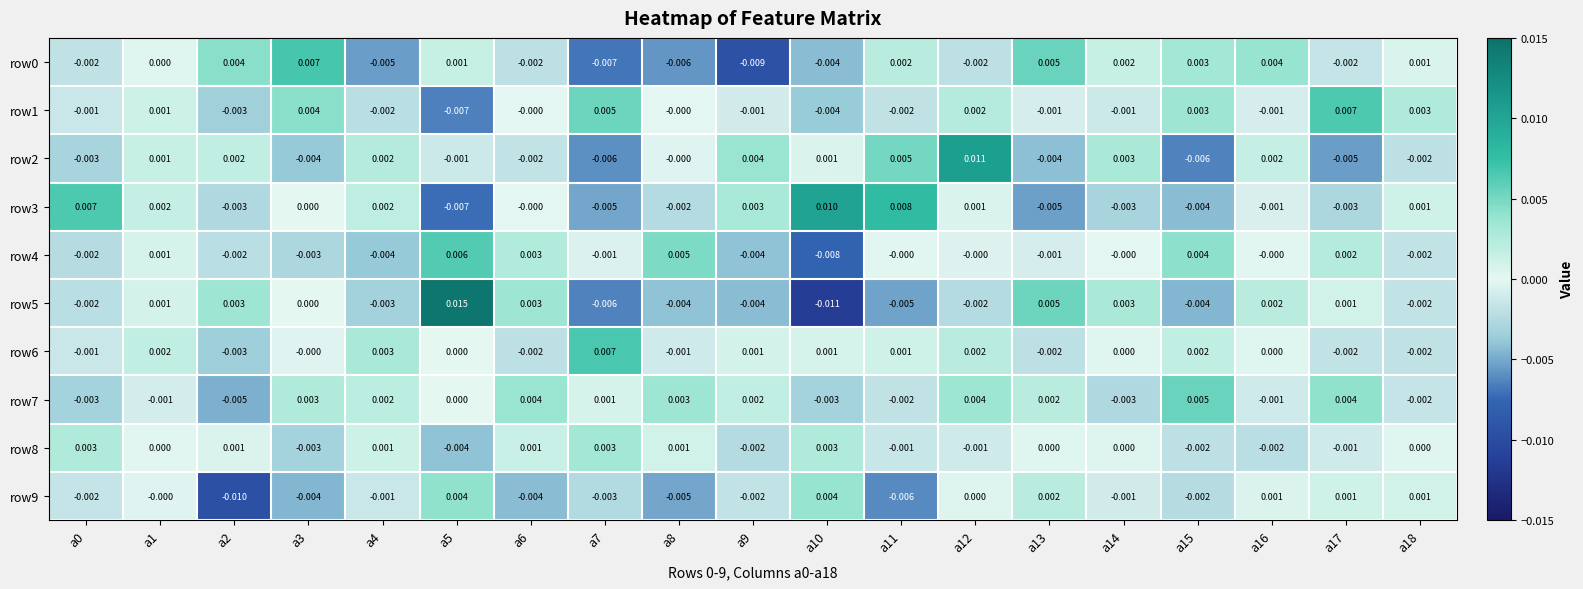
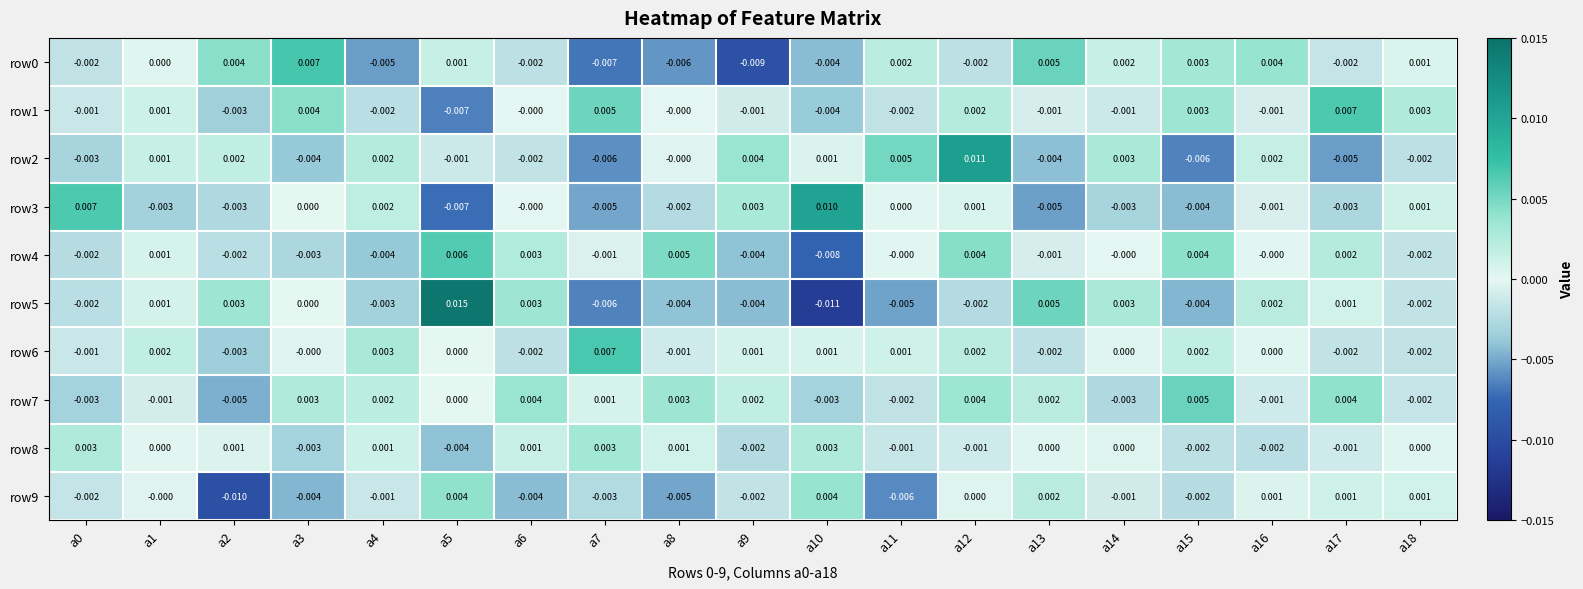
row3, a1: 0.002 -> -0.003
row3, a11: 0.008 -> 0.000
row4, a12: -0.000 -> 0.004
